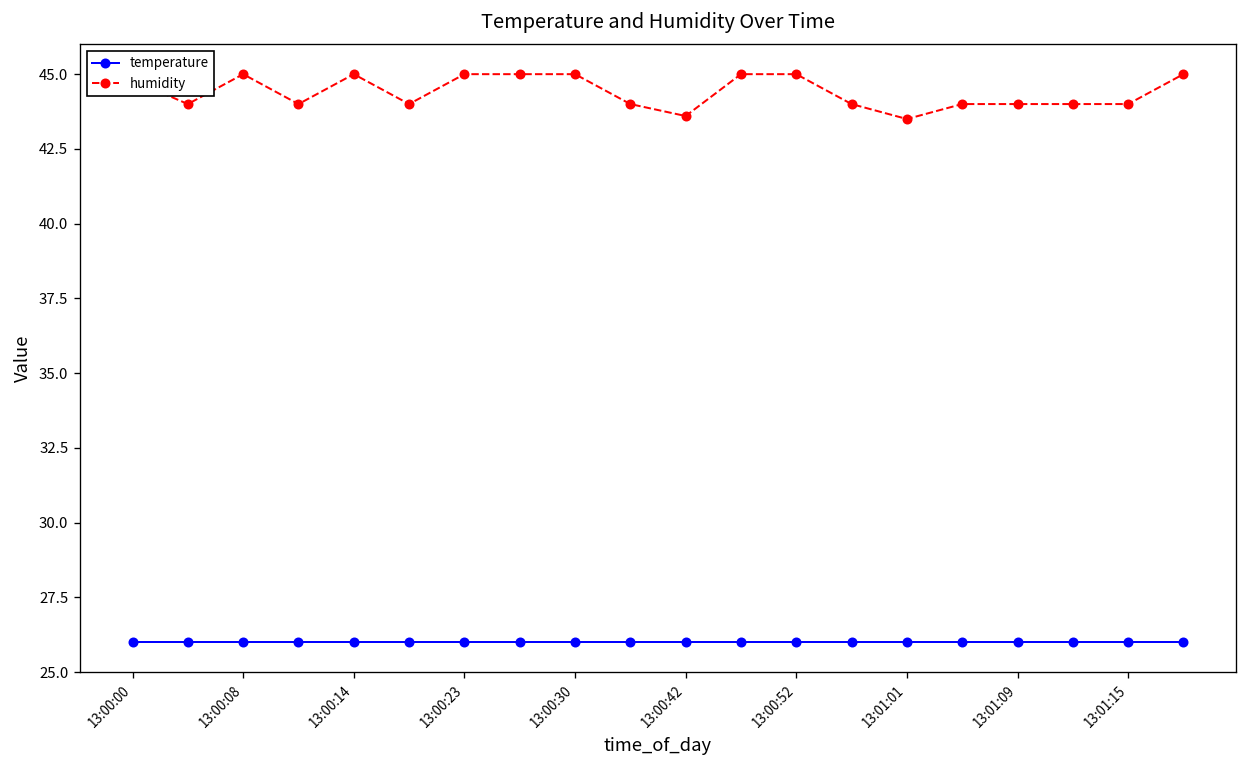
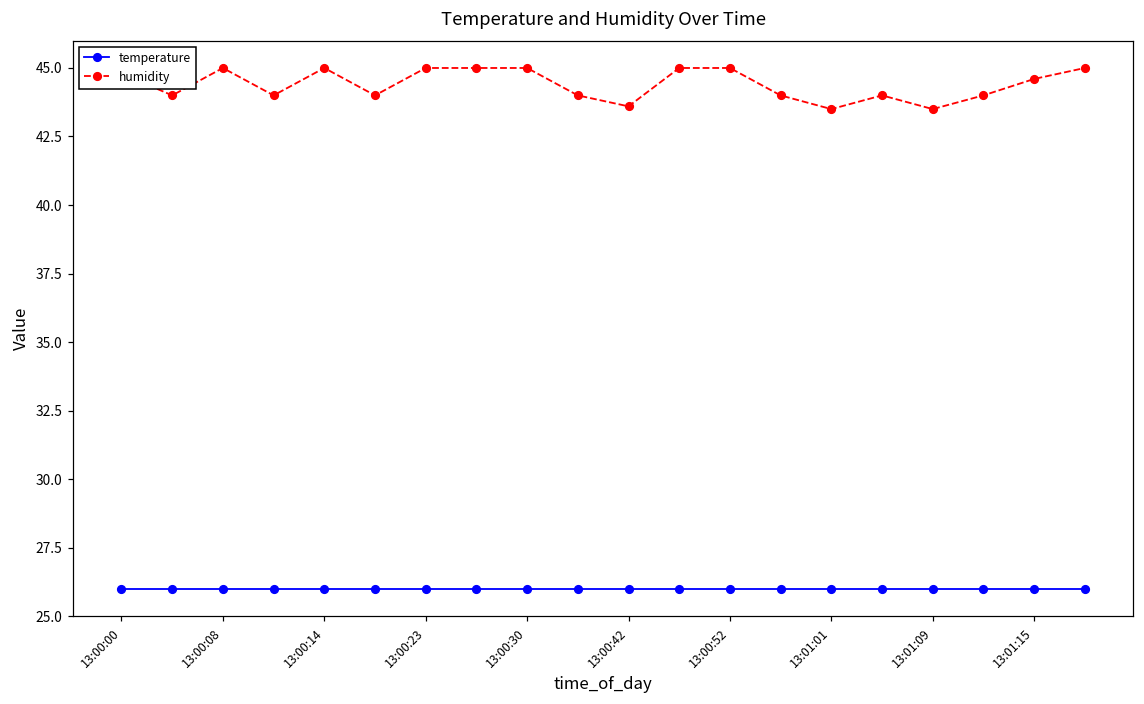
humidity, 13:01:09: 44.0 -> 43.5
humidity, 13:01:15: 44.0 -> 44.6
